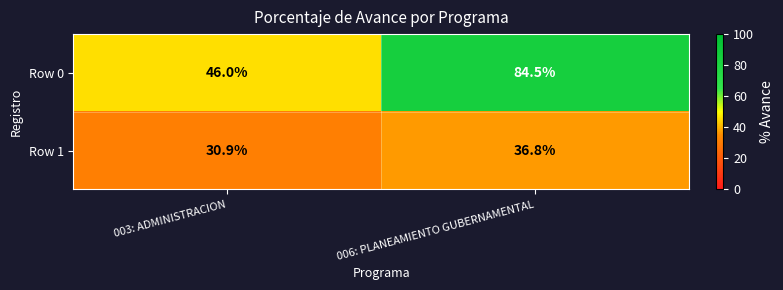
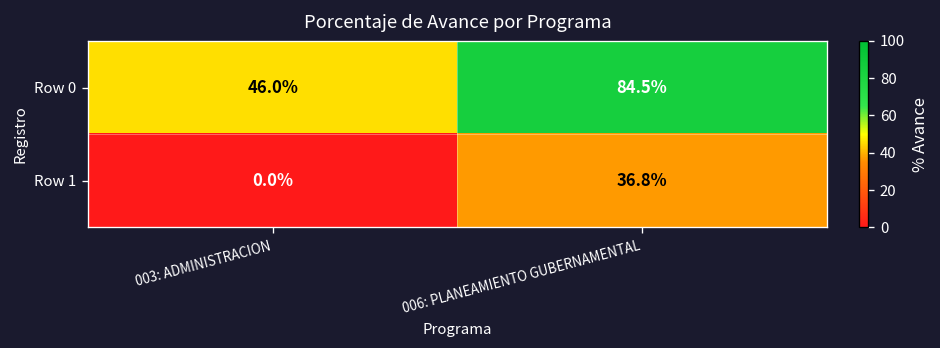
Row 1, 003: ADMINISTRACION: 30.9% -> 0.0%
